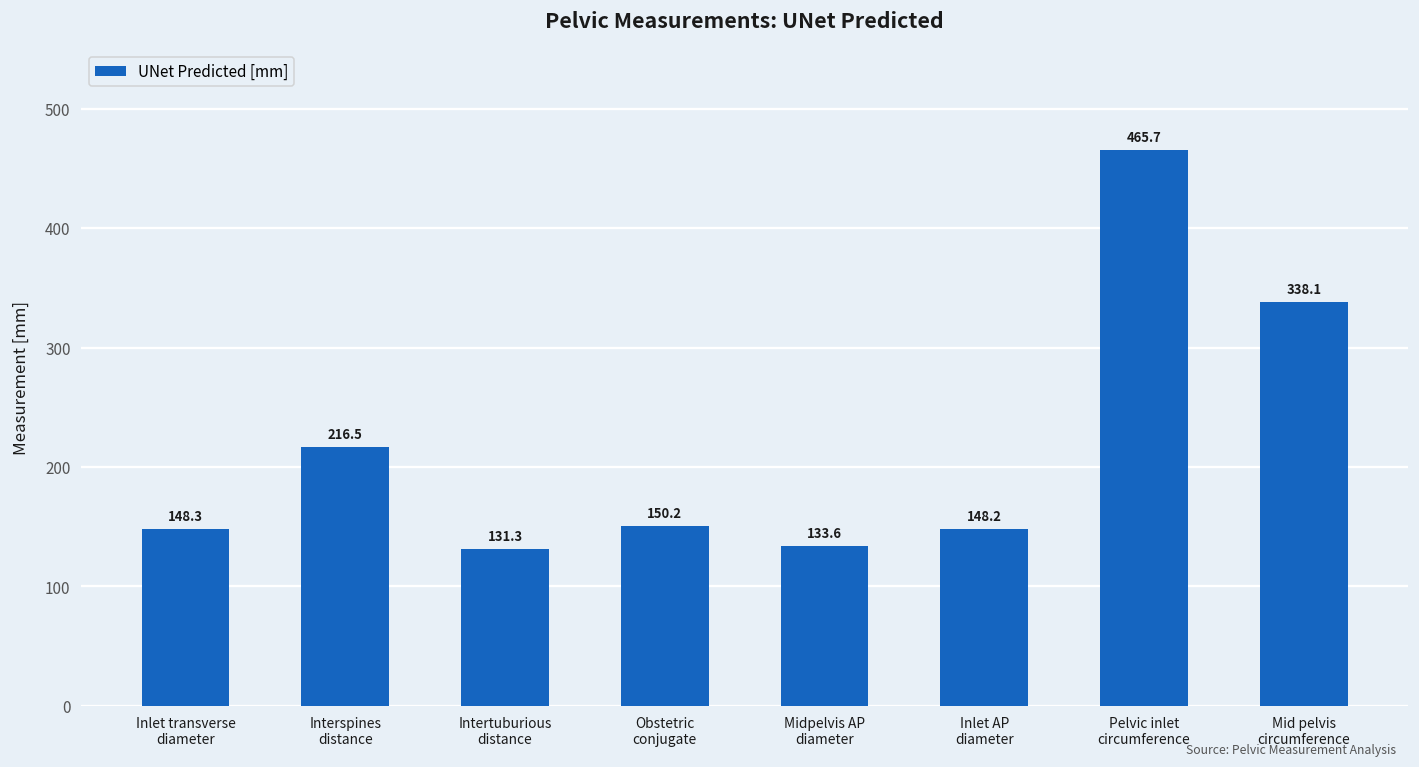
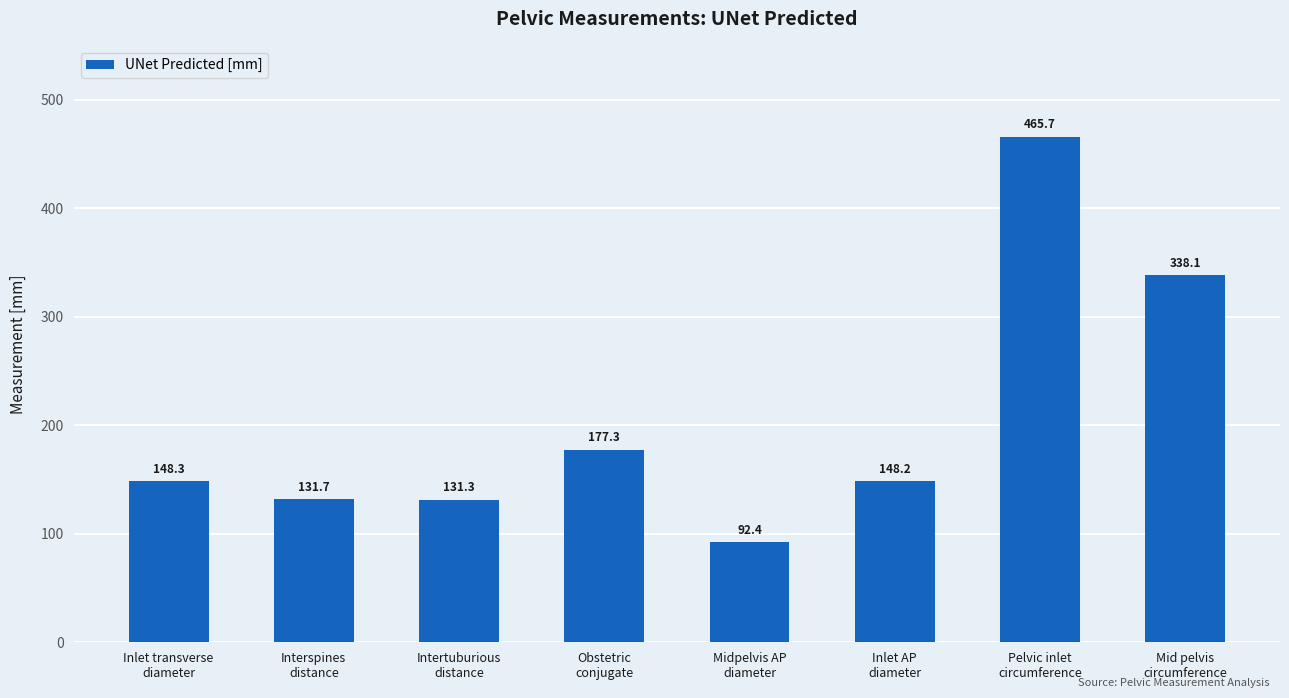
Interspines distance: 216.5 -> 131.7
Obstetric conjugate: 150.2 -> 177.3
Midpelvis AP diameter: 133.6 -> 92.4
